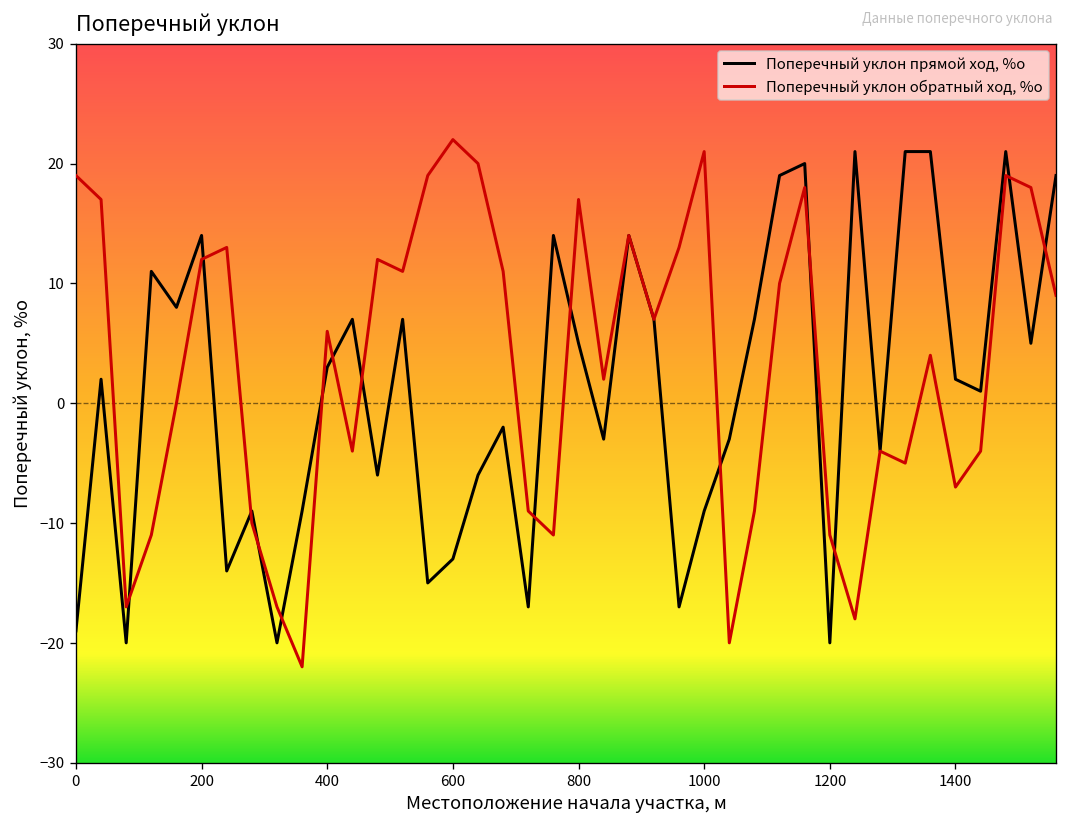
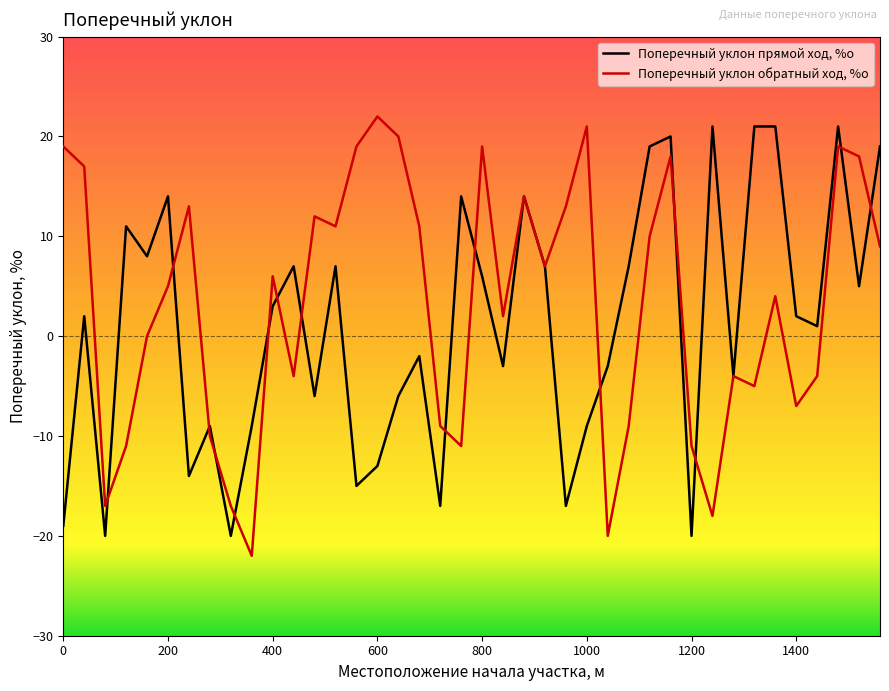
Поперечный уклон обратный ход, %о, 200: 12 -> 5
Поперечный уклон прямой ход, %о, 800: 5 -> 6
Поперечный уклон обратный ход, %о, 800: 17 -> 19
